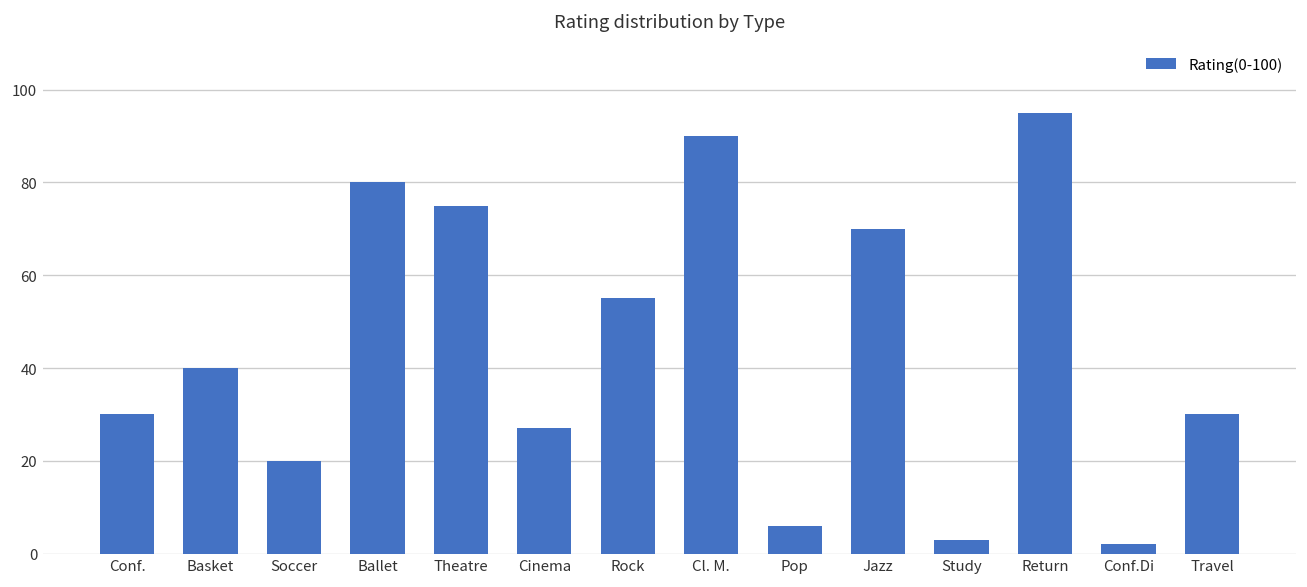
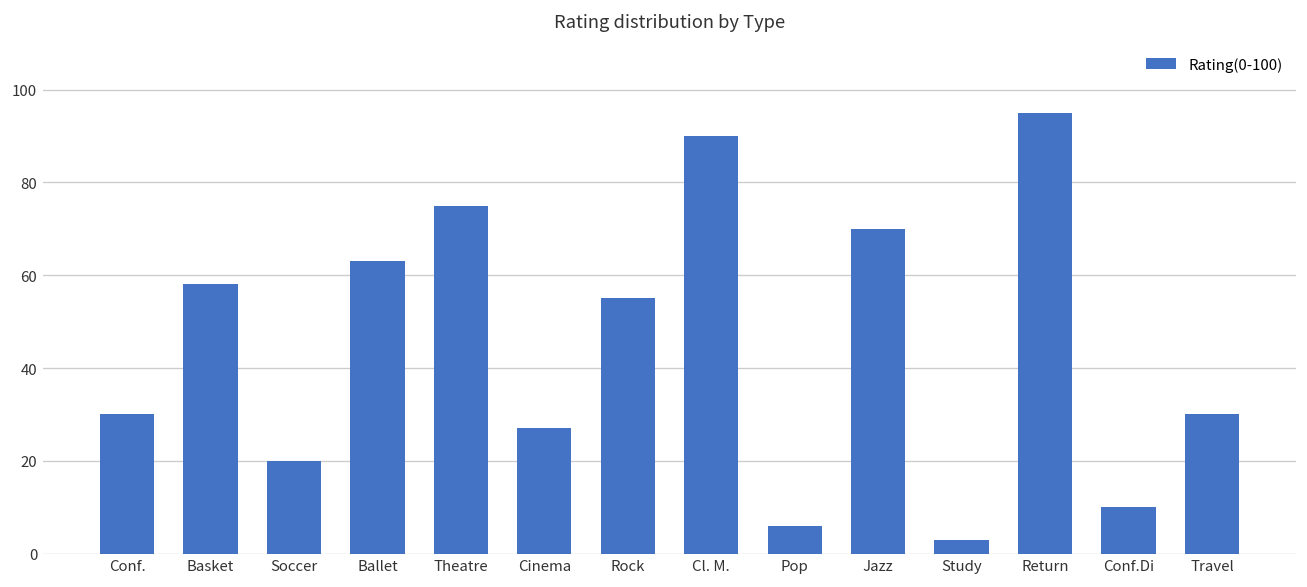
Basket: 40 -> 58
Ballet: 80 -> 63
Conf.Di: 2 -> 10
